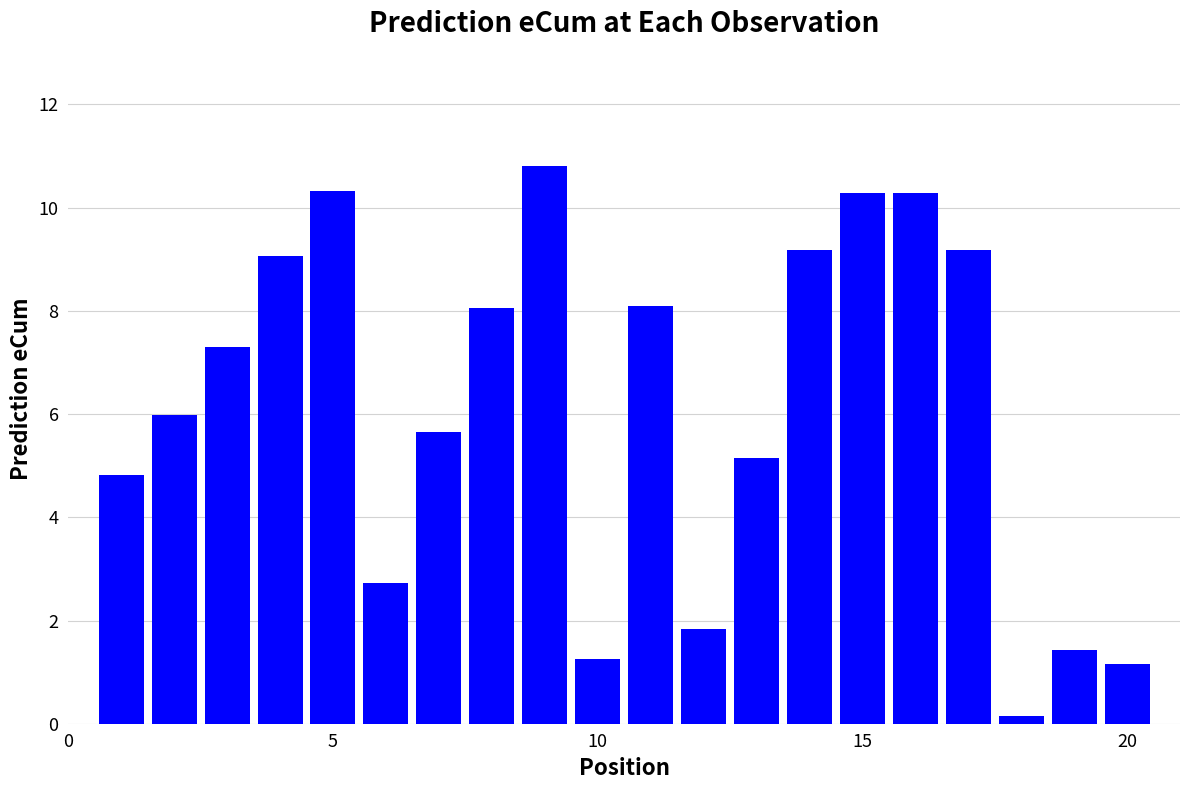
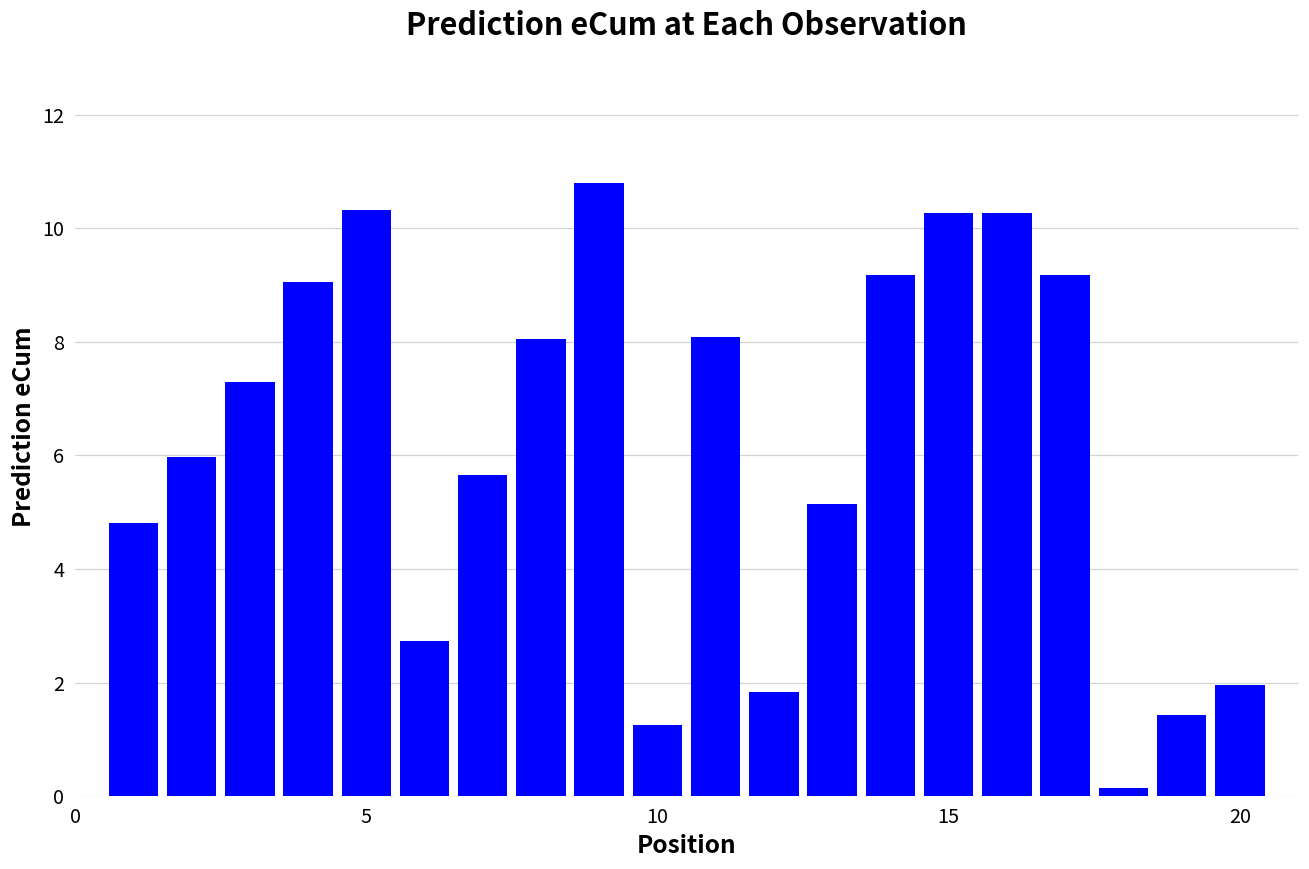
20: 1.2 -> 2.0
